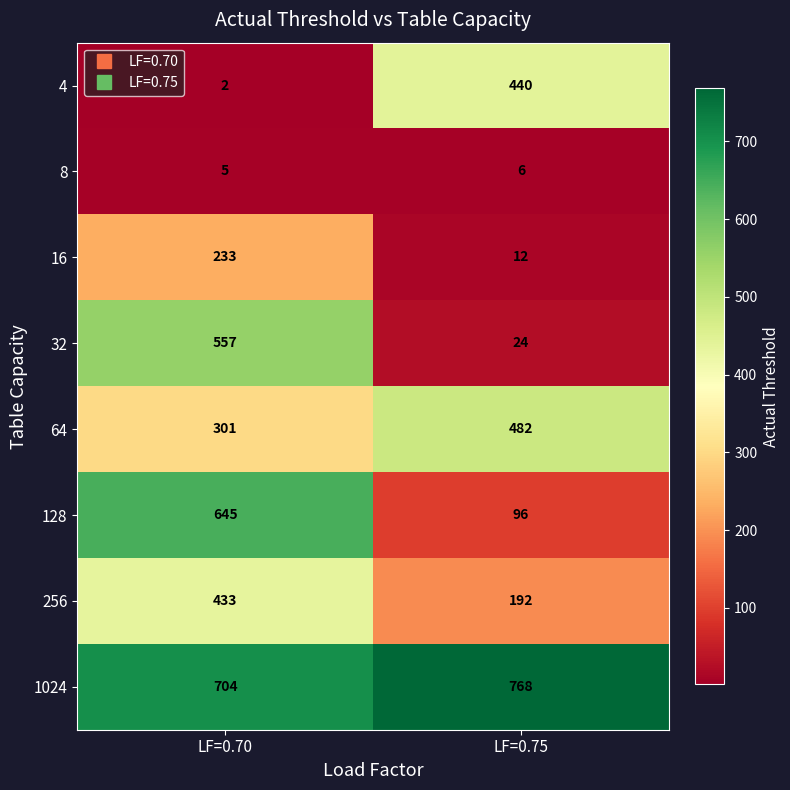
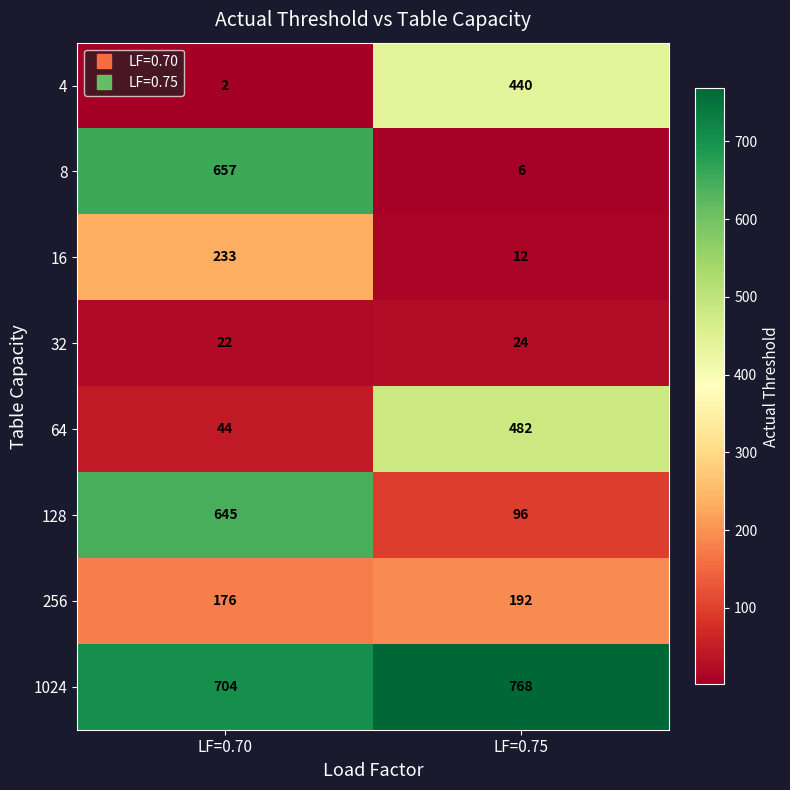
8, LF=0.70: 5 -> 657
32, LF=0.70: 557 -> 22
64, LF=0.70: 301 -> 44
256, LF=0.70: 433 -> 176
